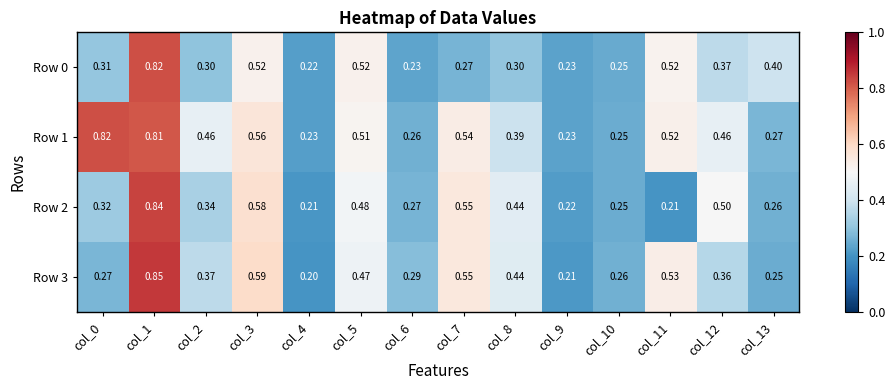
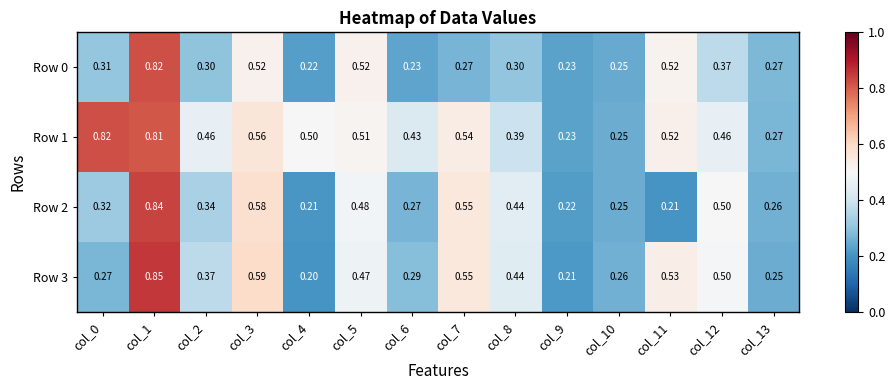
Row 0, col_13: 0.40 -> 0.27
Row 1, col_4: 0.23 -> 0.50
Row 1, col_6: 0.26 -> 0.43
Row 3, col_12: 0.36 -> 0.50
